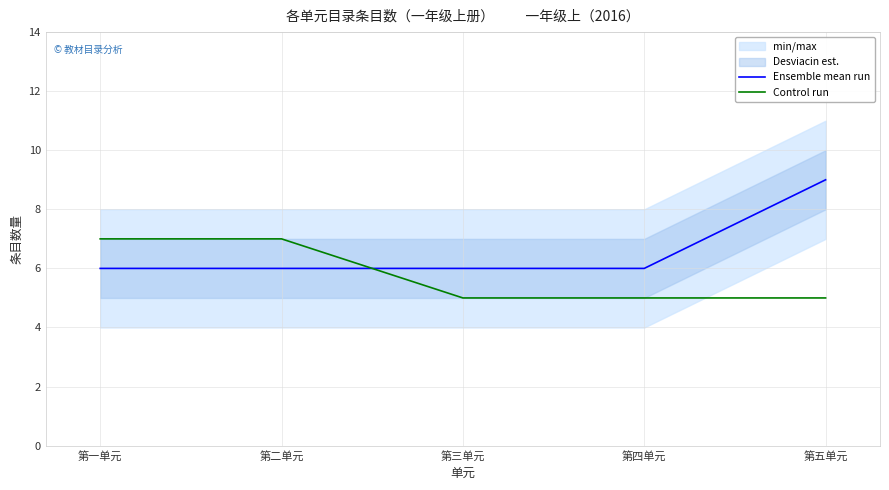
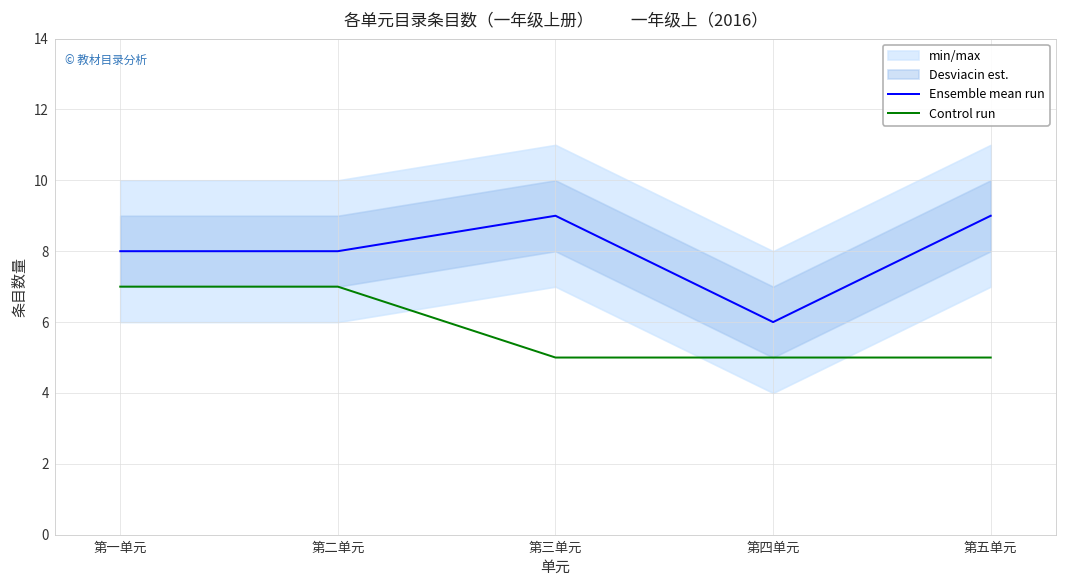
Ensemble mean run, 第一单元: 6 -> 8
Ensemble mean run, 第二单元: 6 -> 8
Ensemble mean run, 第三单元: 6 -> 9
